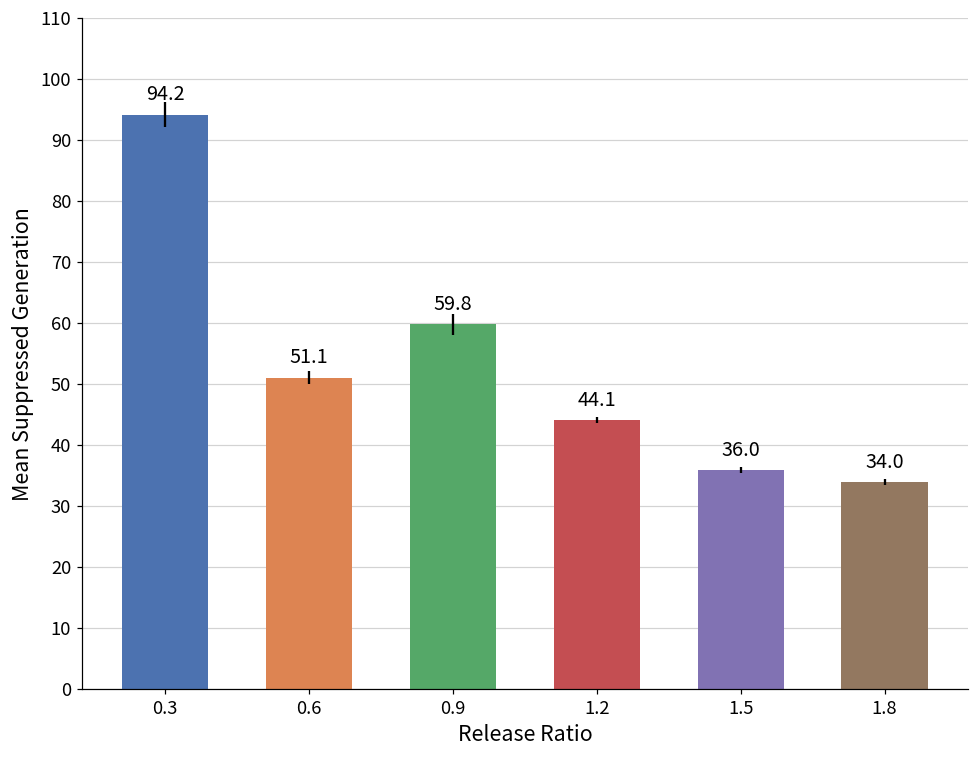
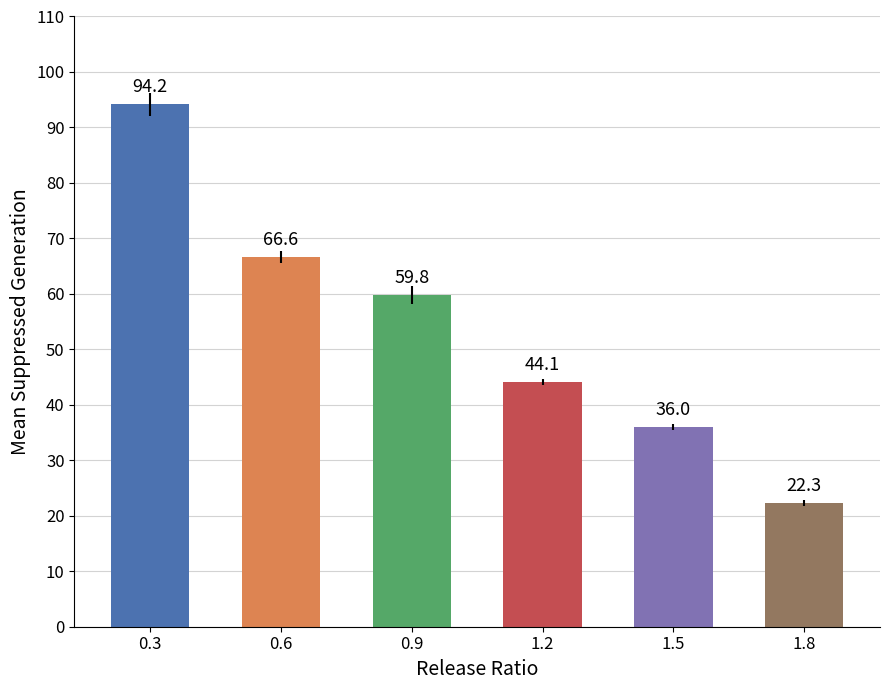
0.6: 51.1 -> 66.6
1.8: 34.0 -> 22.3
